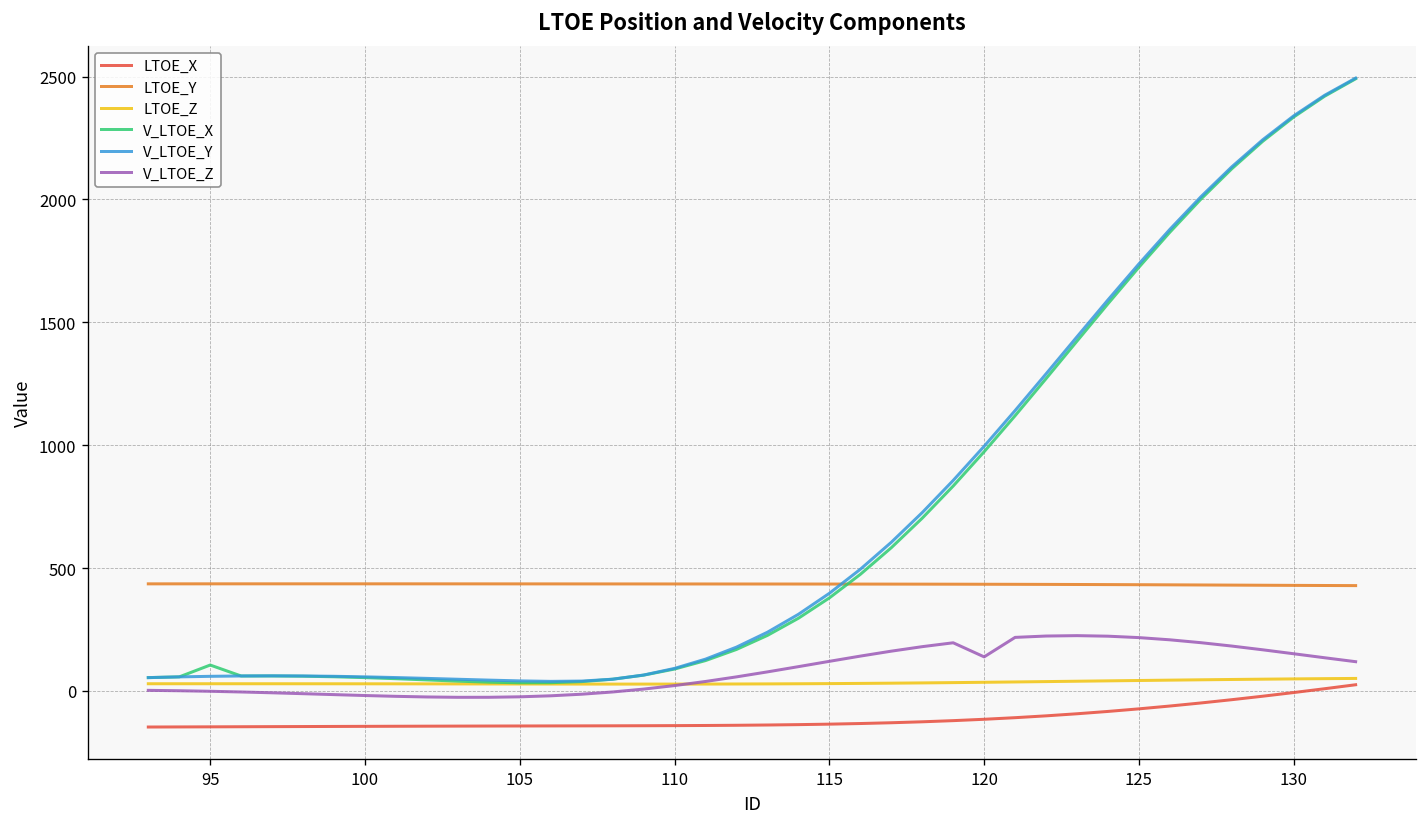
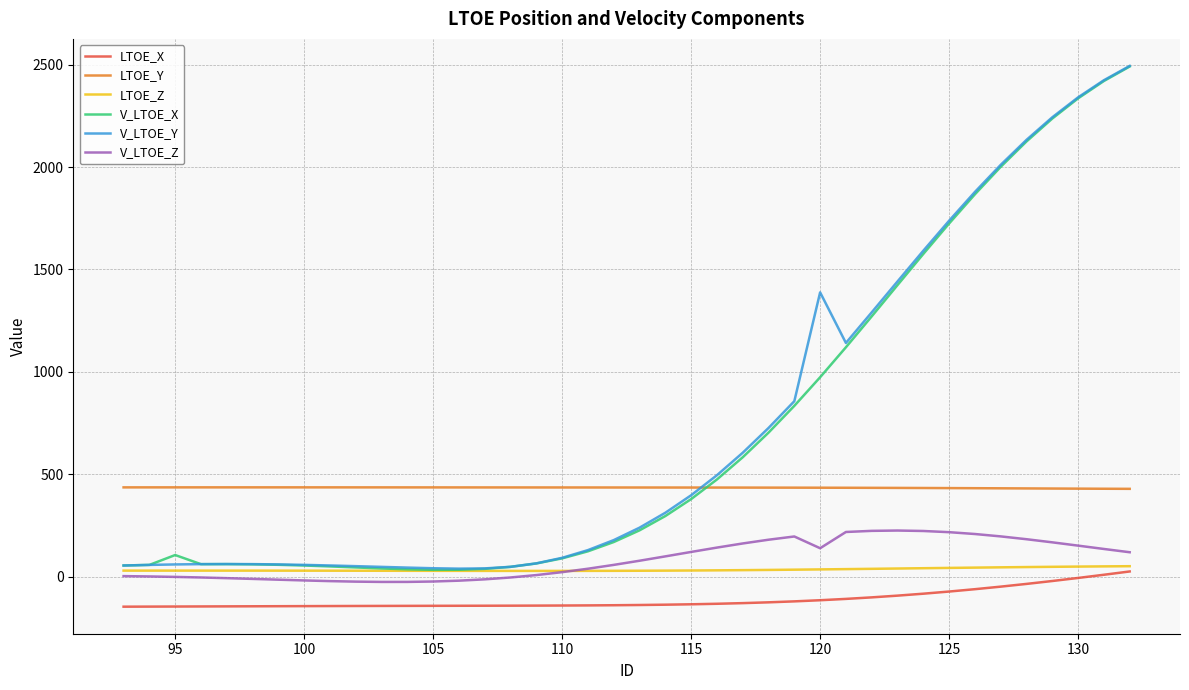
V_LTOE_Y, 120: 1000 -> 1390
